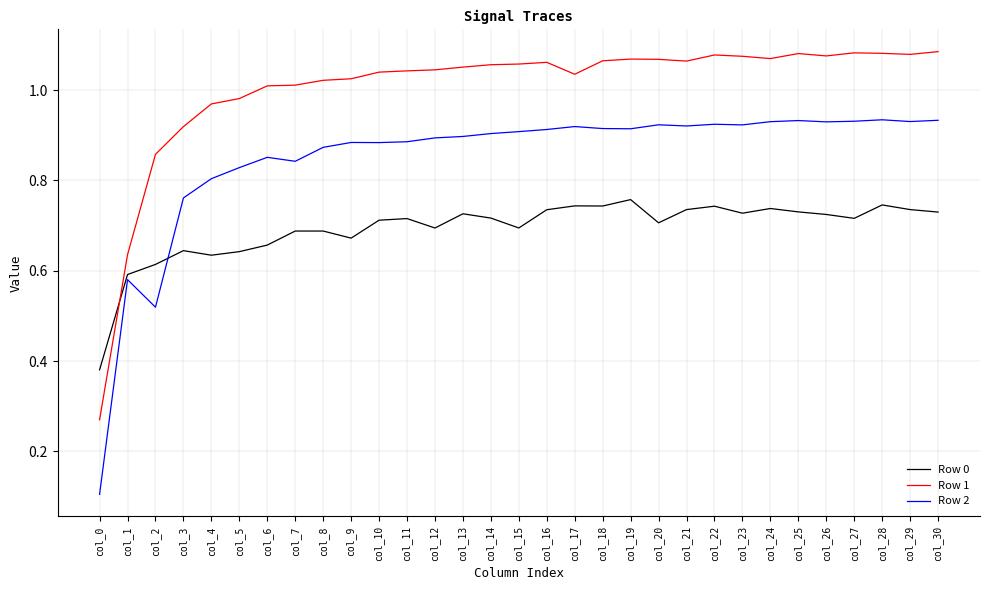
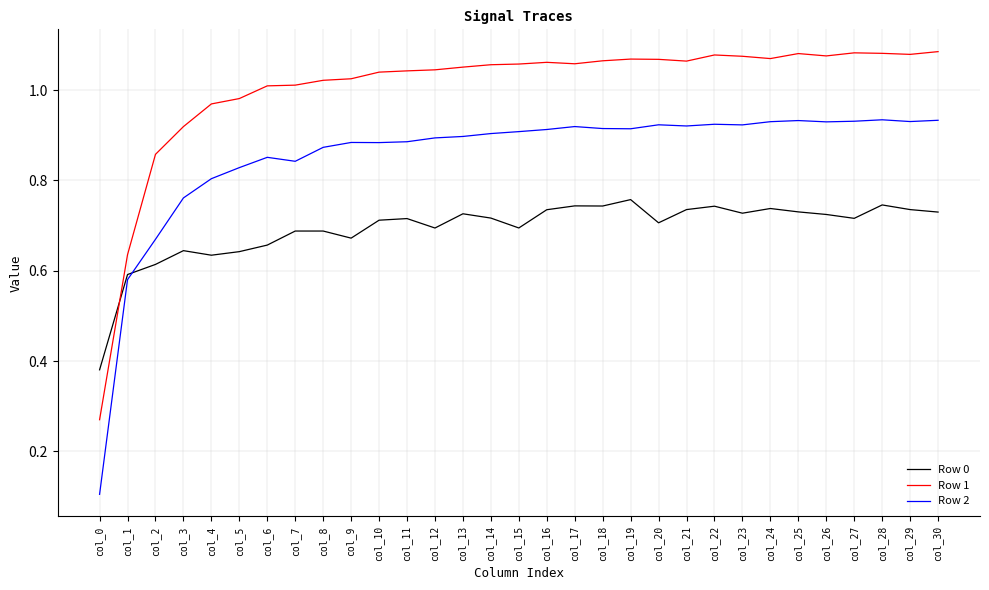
Row 2, col_2: 0.52 -> 0.67
Row 1, col_17: 1.03 -> 1.06
